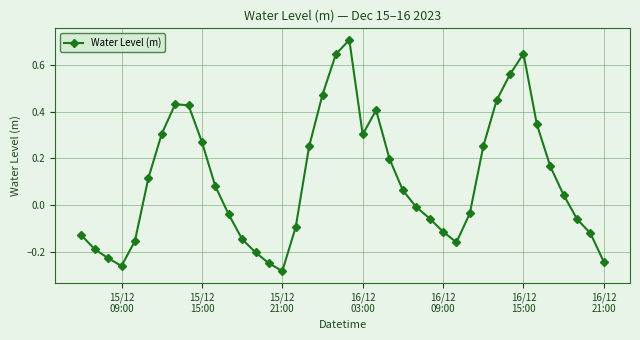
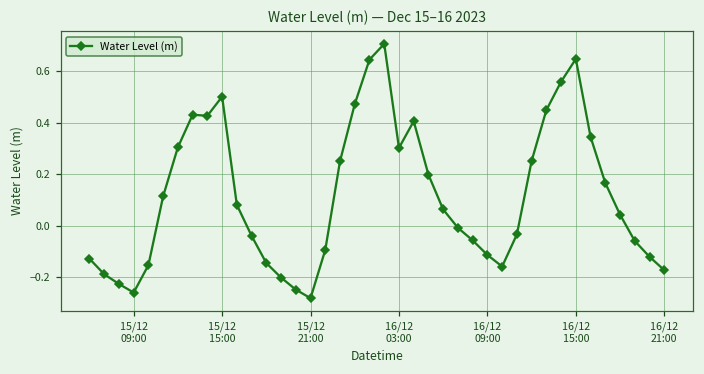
15/12 15:00: 0.27 -> 0.50
16/12 21:00: -0.24 -> -0.17
